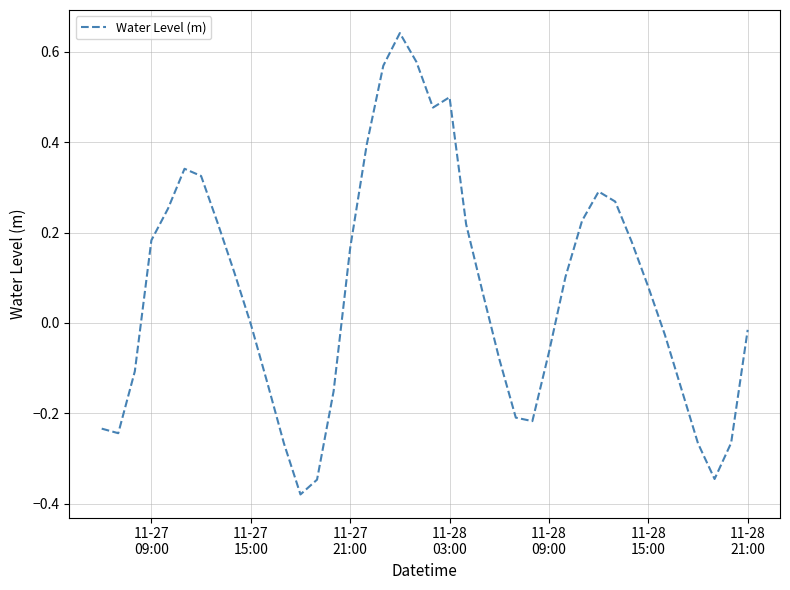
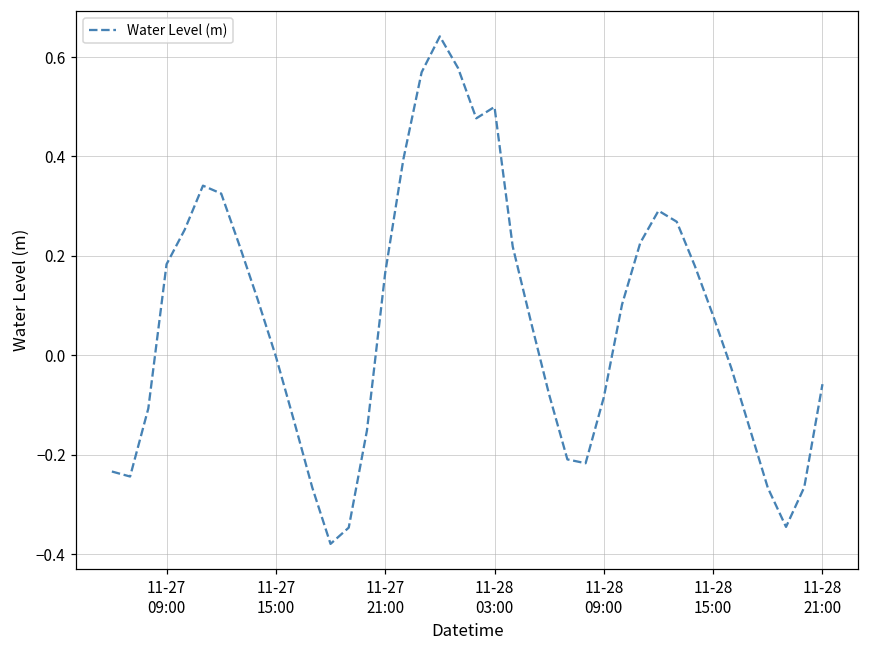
11-28 09:00: -0.06 -> -0.08
11-28 21:00: -0.02 -> -0.06
